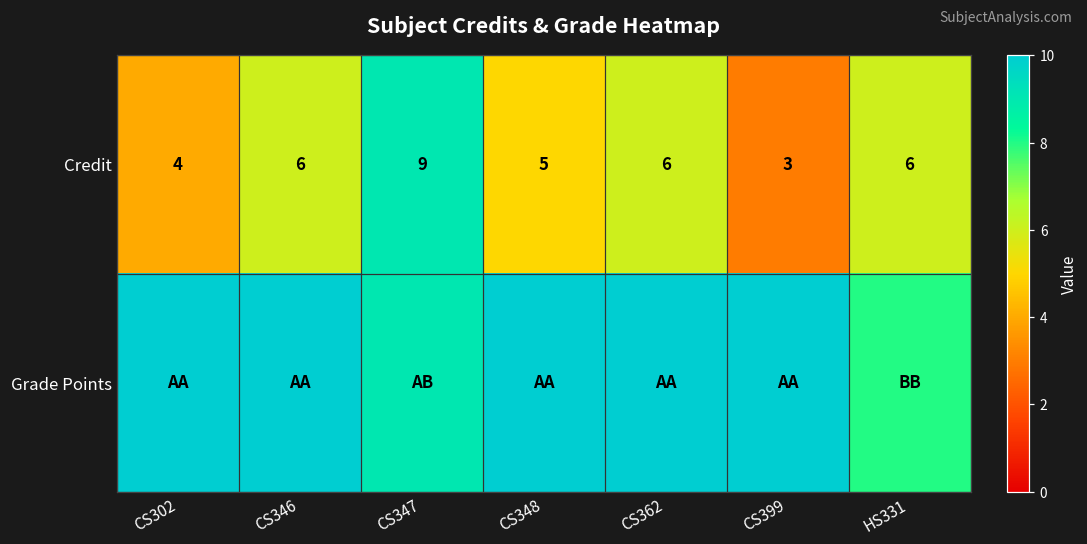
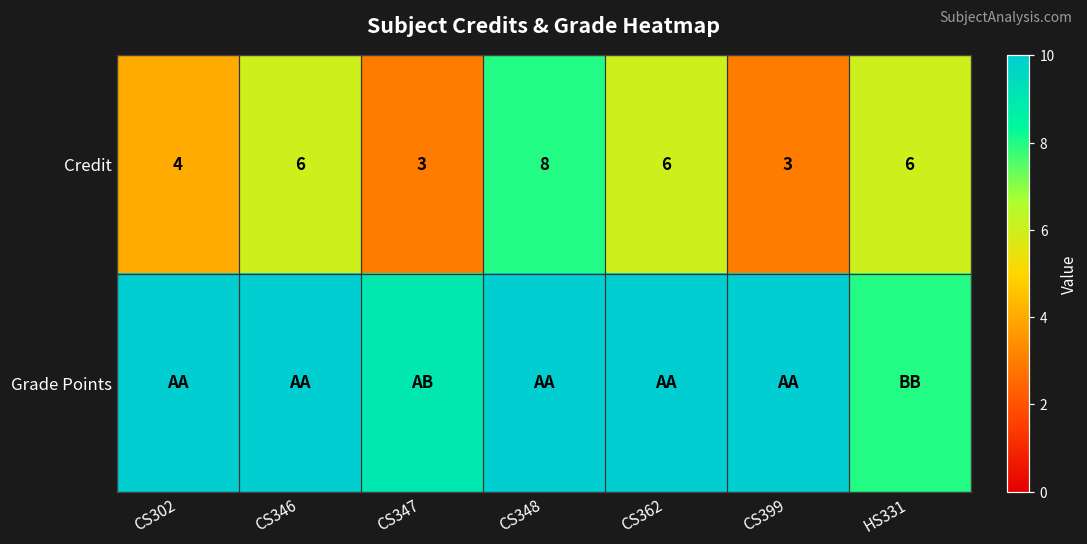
Credit, CS347: 9 -> 3
Credit, CS348: 5 -> 8
